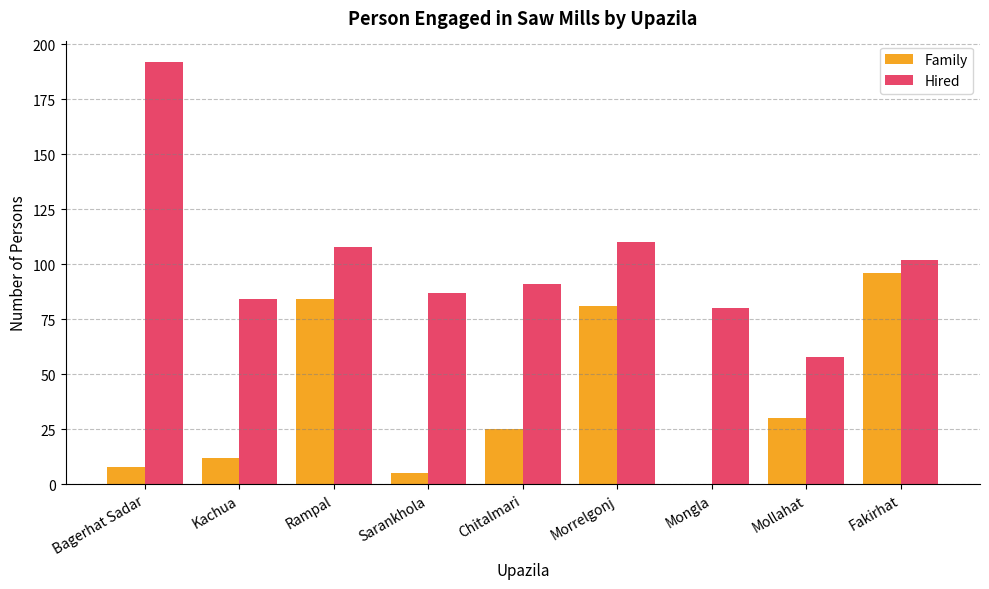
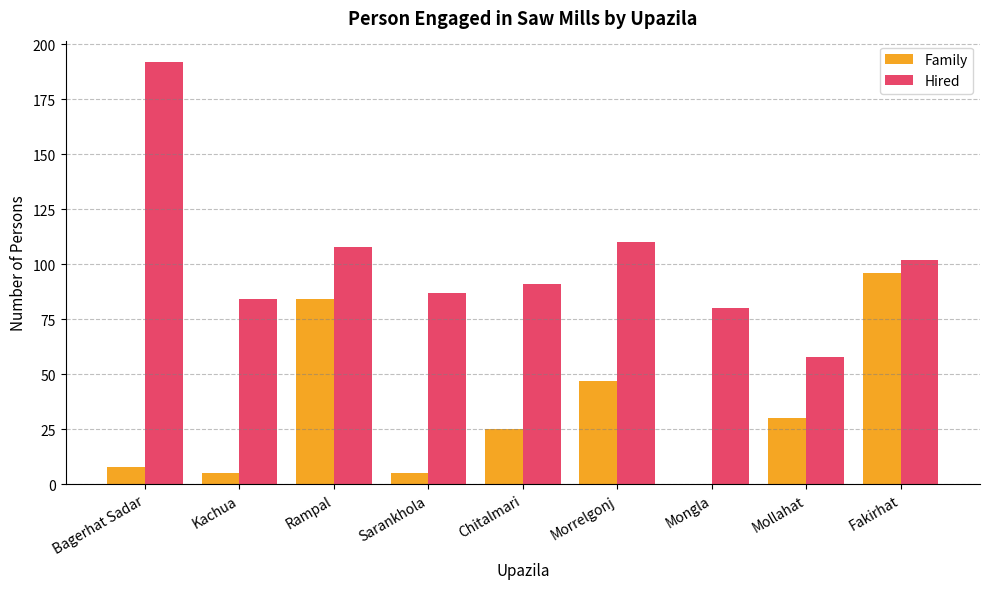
Family, Kachua: 12 -> 5
Family, Morrelgonj: 81 -> 47
